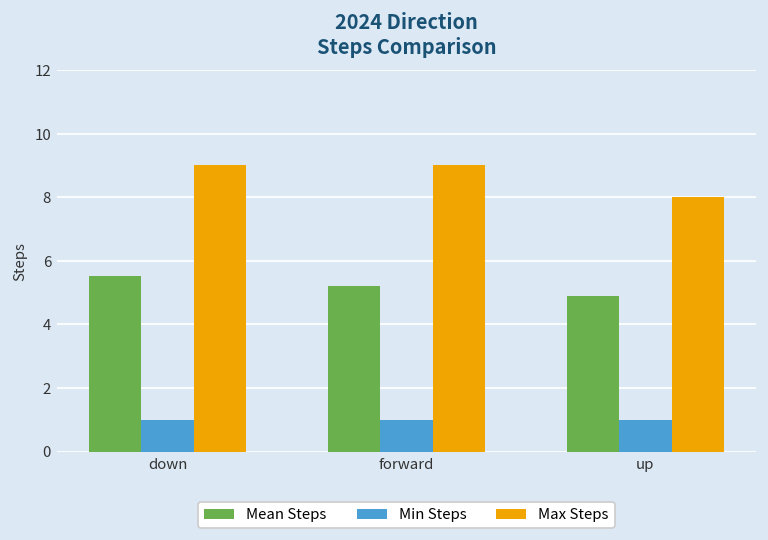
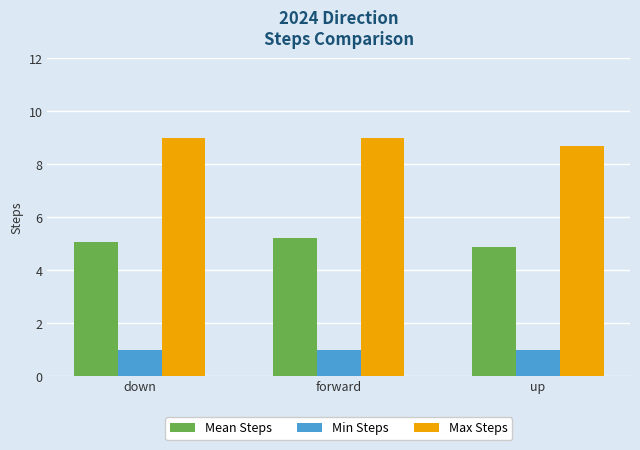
Mean Steps, down: 5.5 -> 5.1
Max Steps, up: 8.0 -> 8.7
